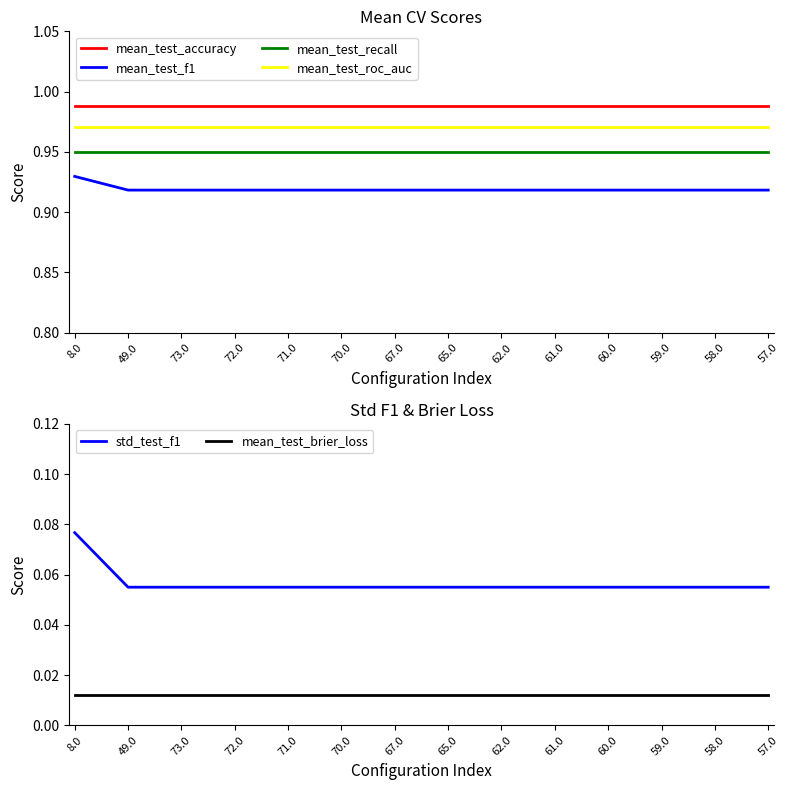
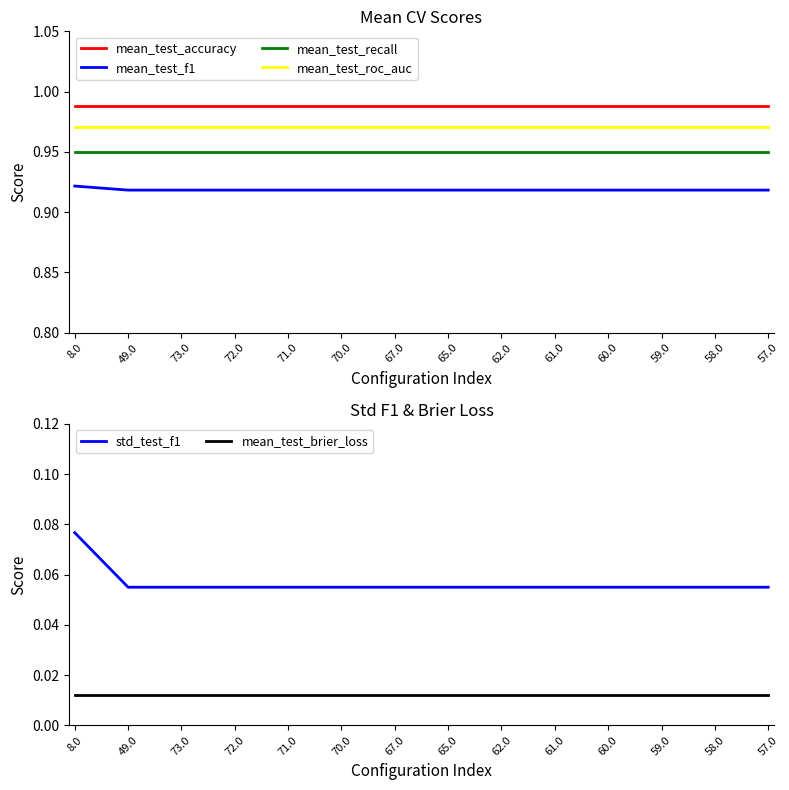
Mean CV Scores, mean_test_f1, 8.0: 0.930 -> 0.922
